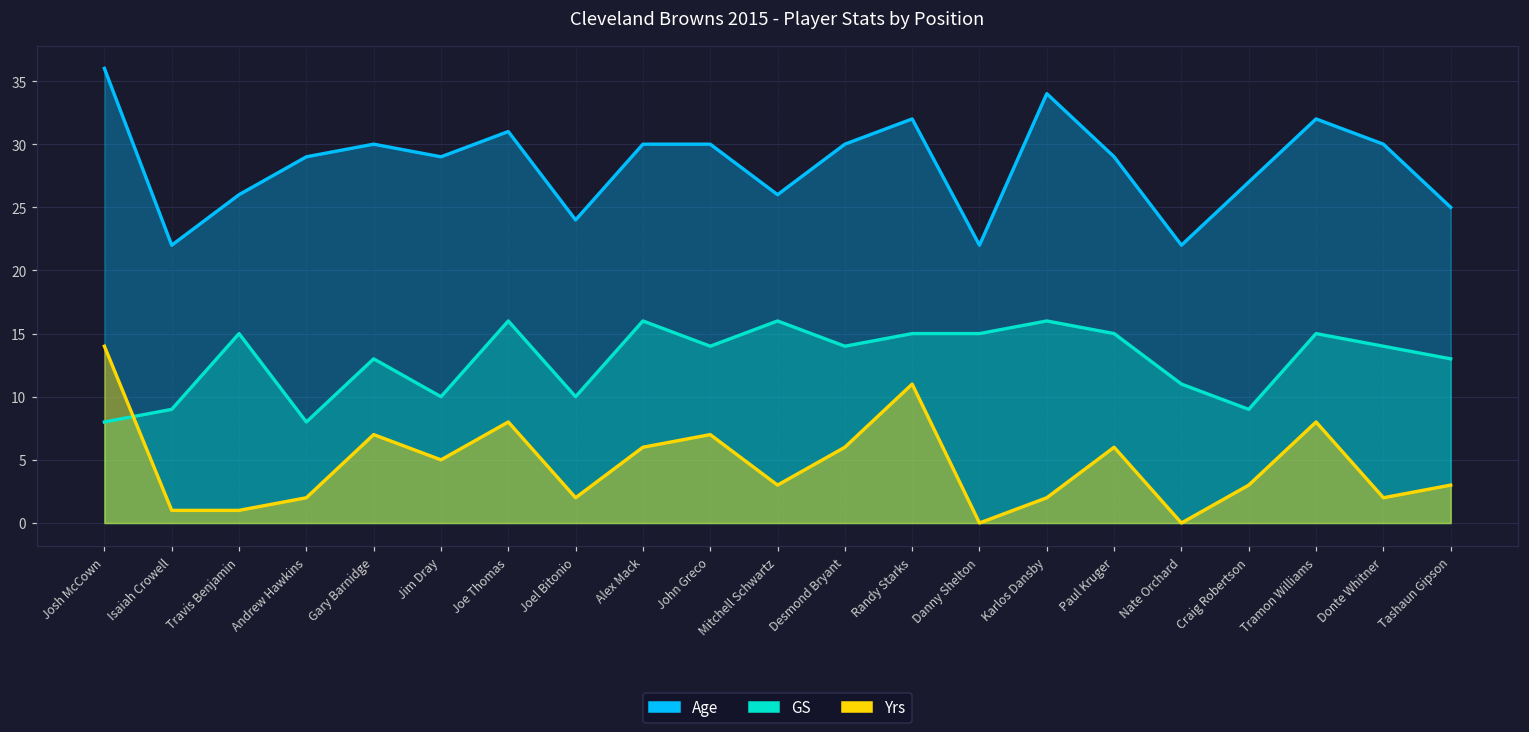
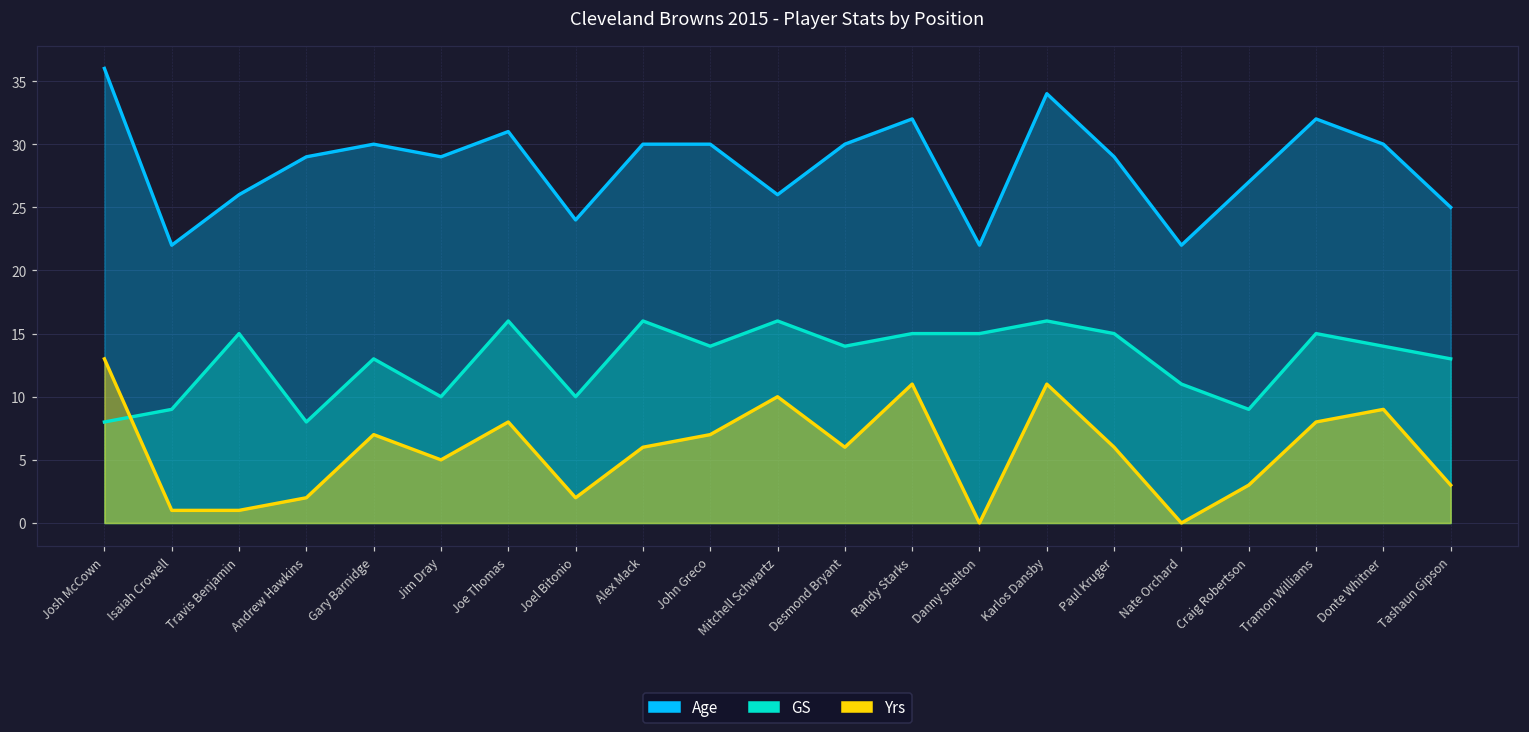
Yrs, Josh McCown: 14 -> 13
Yrs, Mitchell Schwartz: 3 -> 10
Yrs, Karlos Dansby: 2 -> 11
Yrs, Donte Whitner: 2 -> 9
